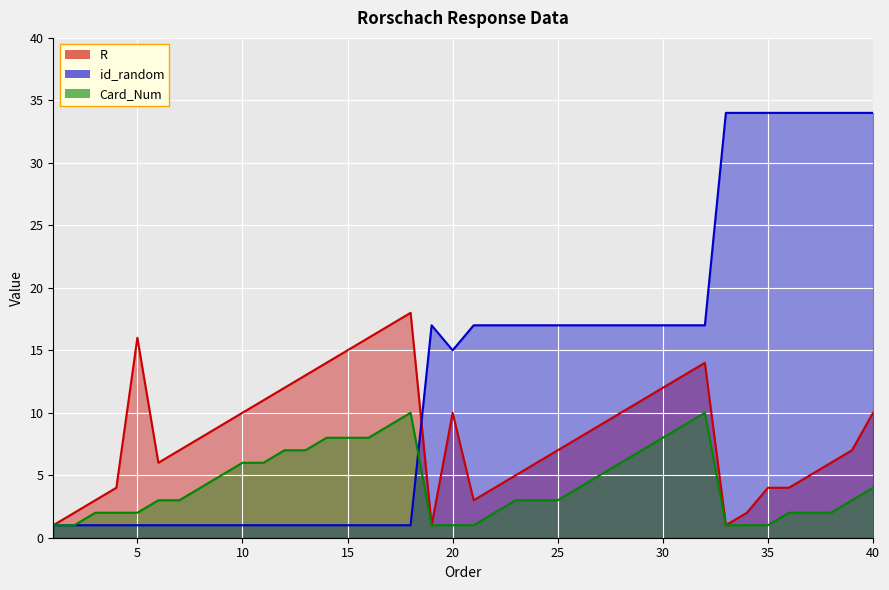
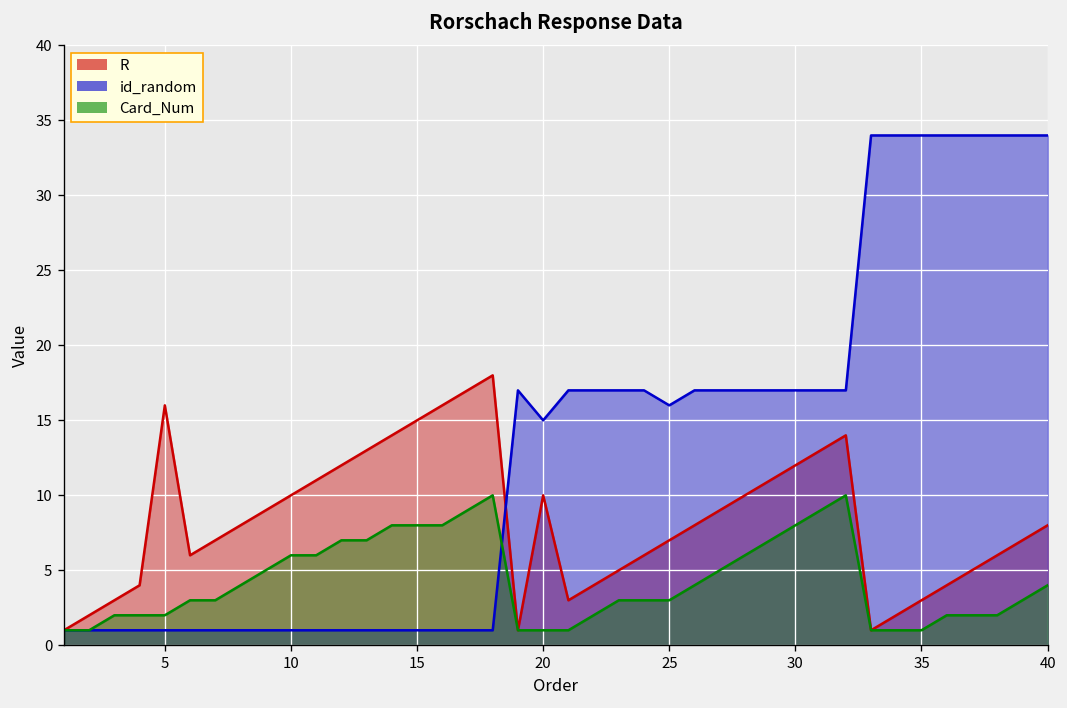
id_random, 25: 17 -> 16
R, 35: 4 -> 3
R, 40: 10 -> 8
